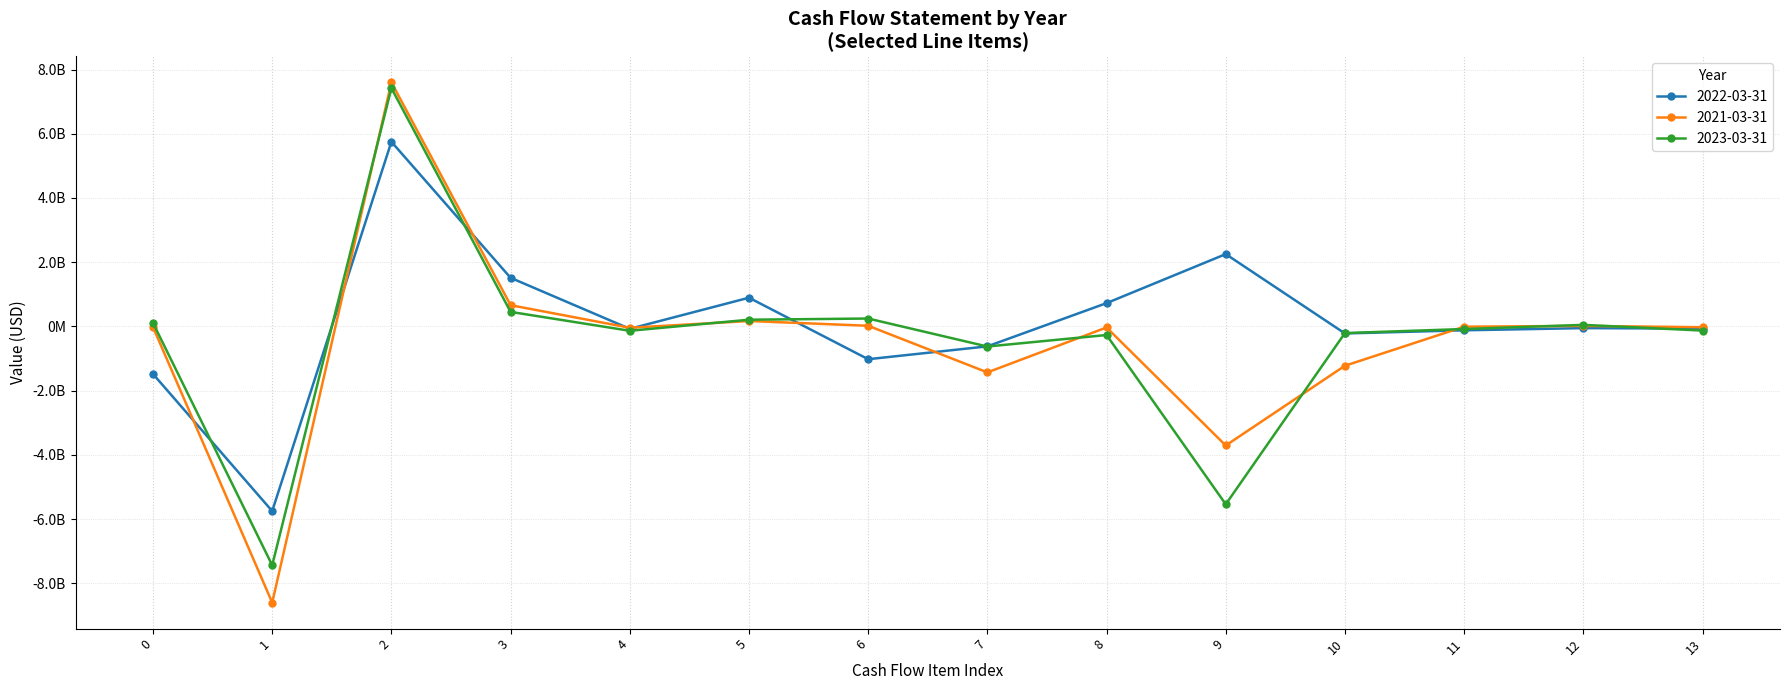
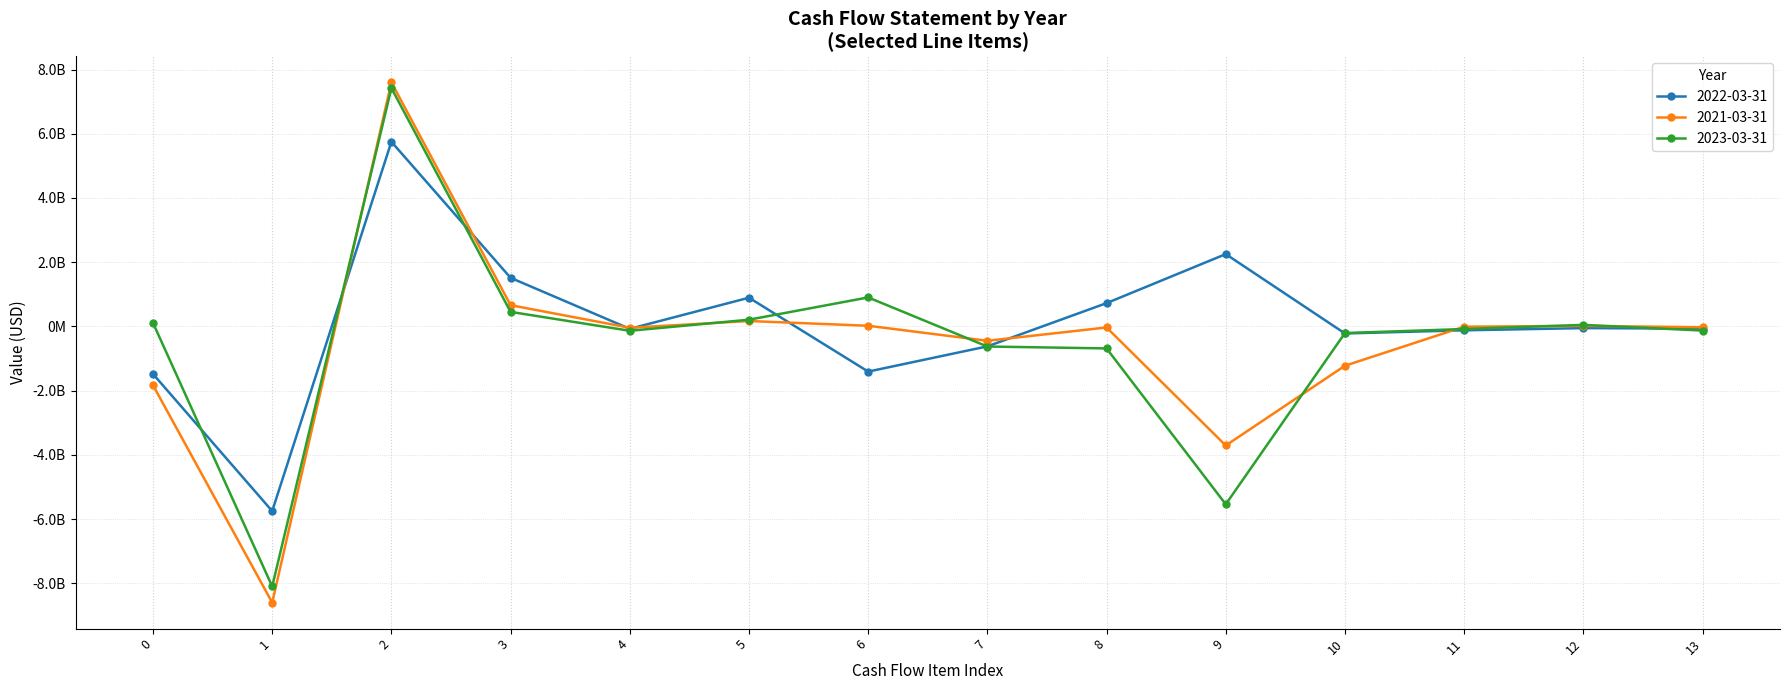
2021-03-31, 0: 0 -> -1800000000
2023-03-31, 1: -7400000000 -> -8100000000
2022-03-31, 6: -1000000000 -> -1400000000
2023-03-31, 6: 200000000 -> 900000000
2021-03-31, 7: -1400000000 -> -400000000
2023-03-31, 8: -300000000 -> -700000000
